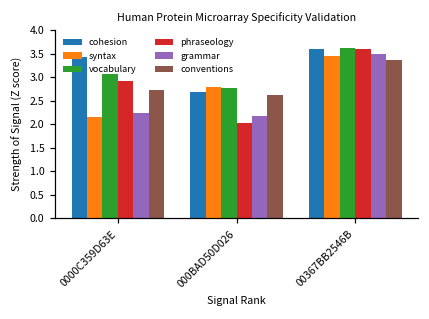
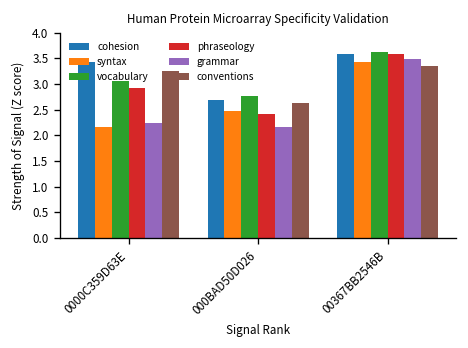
conventions, 0000C359D63E: 2.7 -> 3.3
syntax, 000BAD50D026: 2.8 -> 2.5
phraseology, 000BAD50D026: 2.0 -> 2.4
